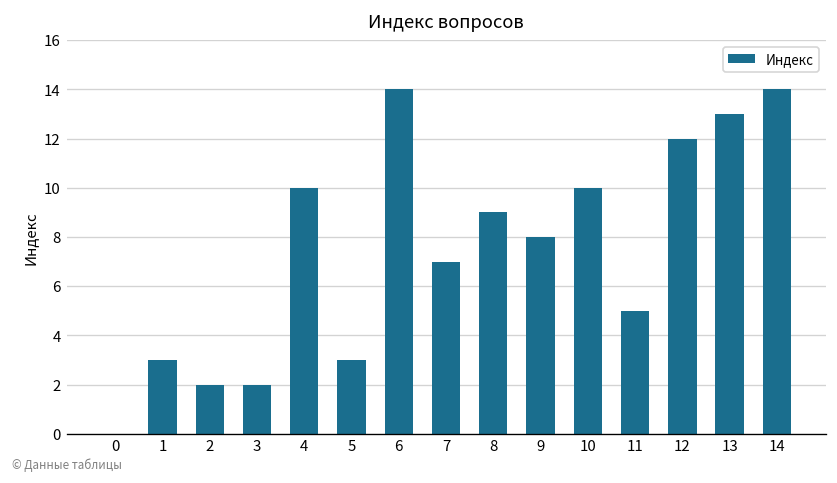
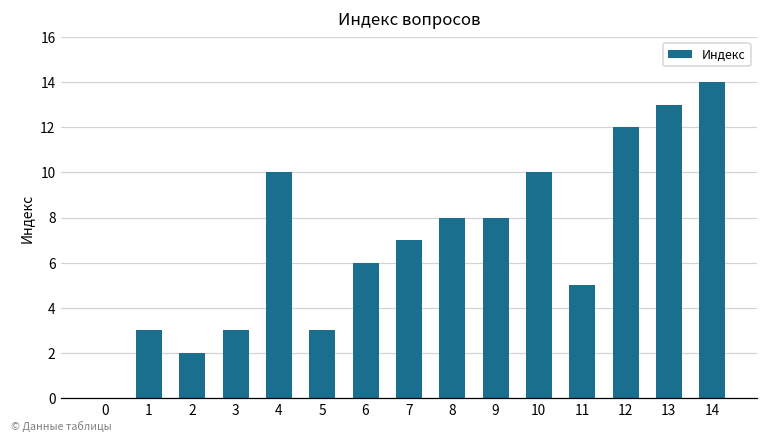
3: 2 -> 3
6: 14 -> 6
8: 9 -> 8
